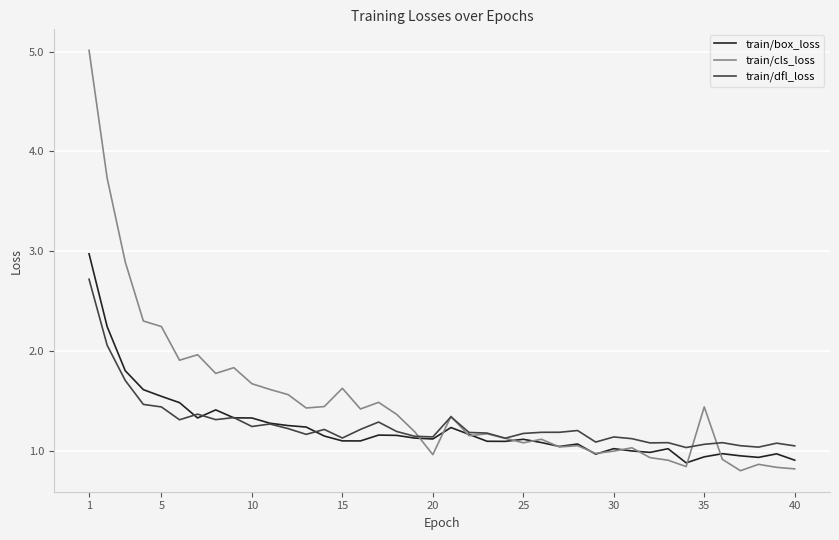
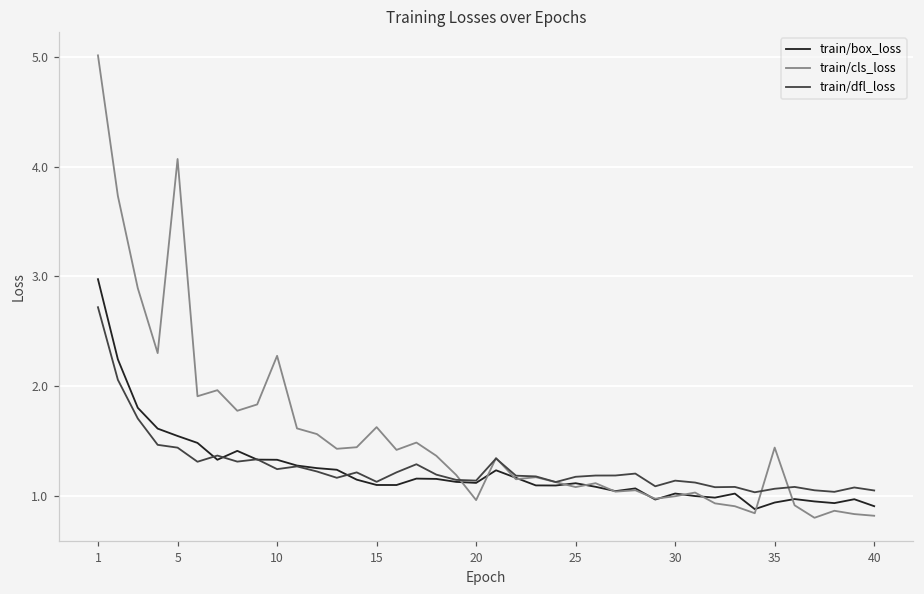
train/cls_loss, 5: 2.2 -> 4.1
train/cls_loss, 10: 1.7 -> 2.3
